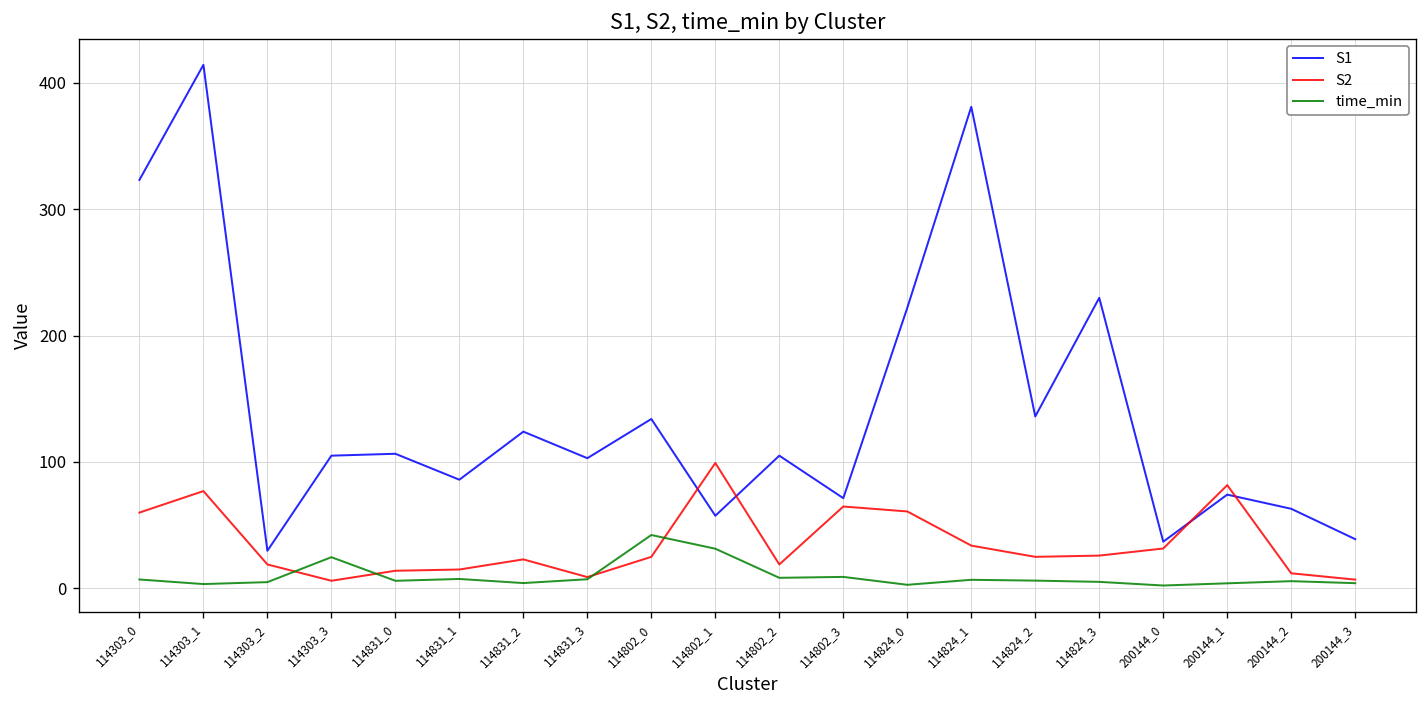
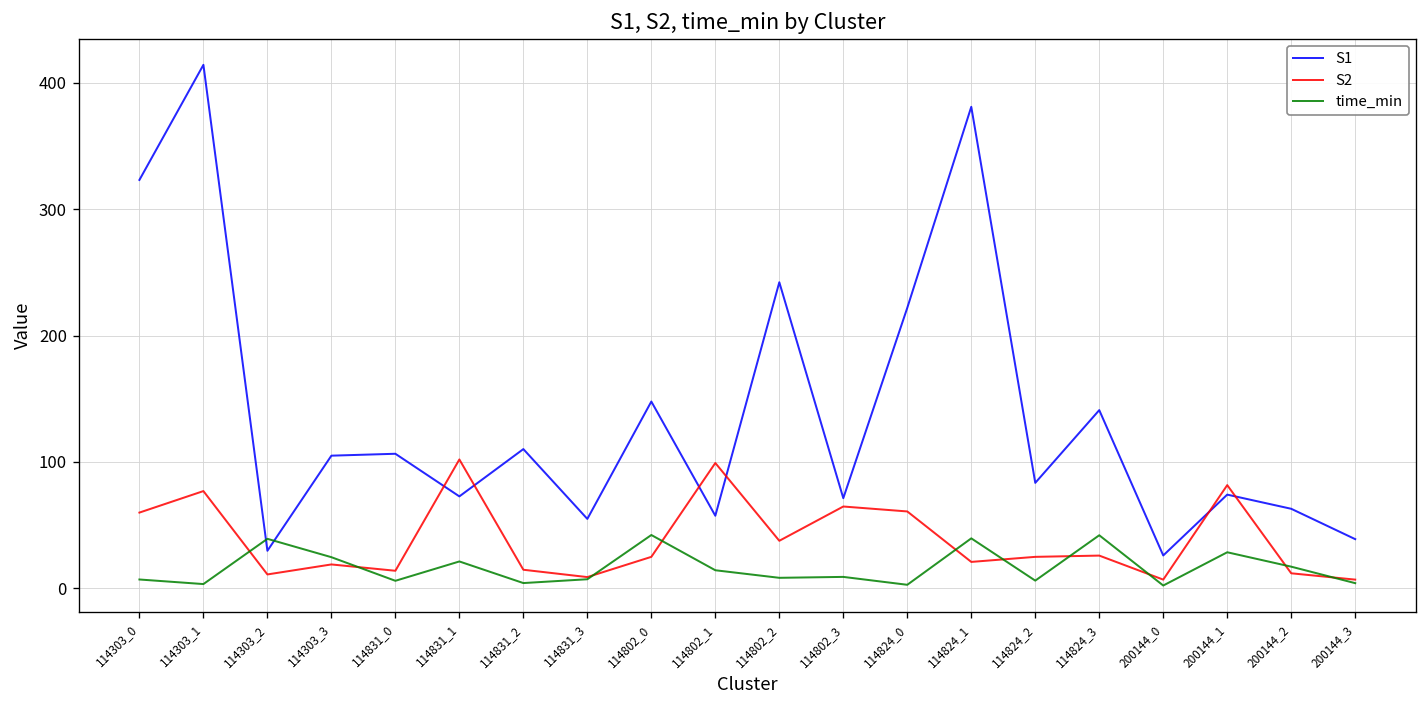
S2, 114303_2: 19 -> 11
time_min, 114303_2: 5 -> 39
S2, 114303_3: 6 -> 19
S1, 114831_1: 86 -> 73
S2, 114831_1: 15 -> 102
time_min, 114831_1: 8 -> 21
S1, 114831_2: 124 -> 110
S2, 114831_2: 23 -> 15
S1, 114831_3: 103 -> 55
S1, 114802_0: 134 -> 148
time_min, 114802_1: 31 -> 14
S1, 114802_2: 105 -> 242
S2, 114802_2: 19 -> 38
S2, 114824_1: 34 -> 21
time_min, 114824_1: 7 -> 40
S1, 114824_2: 136 -> 84
S1, 114824_3: 230 -> 141
time_min, 114824_3: 5 -> 42
S1, 200144_0: 37 -> 26
S2, 200144_0: 32 -> 7
time_min, 200144_1: 4 -> 29
time_min, 200144_2: 6 -> 17
